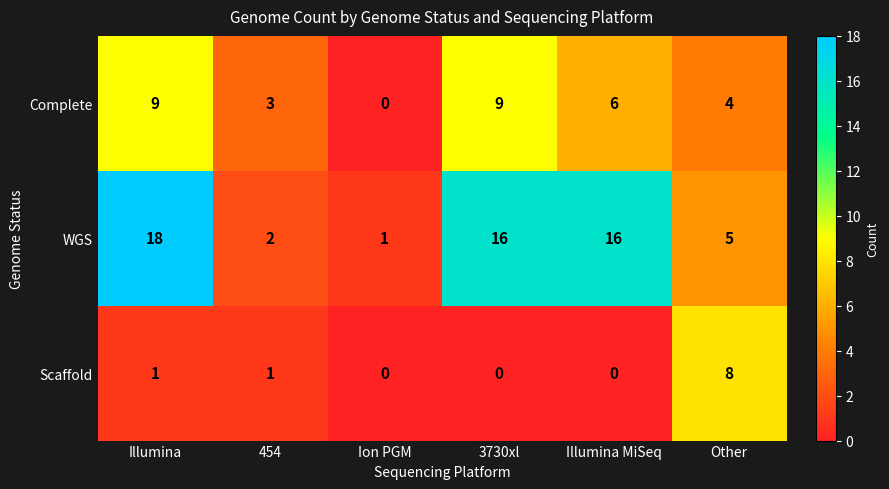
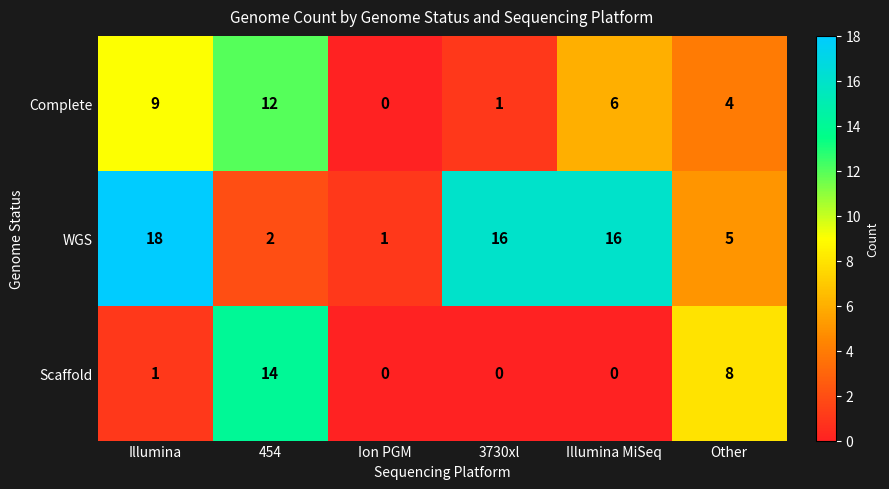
Complete, 454: 3 -> 12
Complete, 3730xl: 9 -> 1
Scaffold, 454: 1 -> 14
